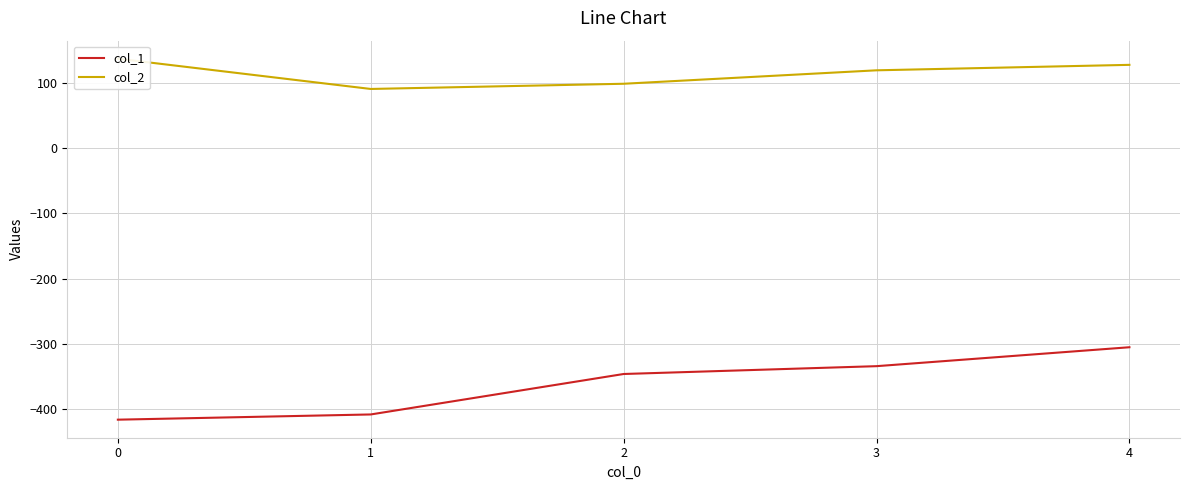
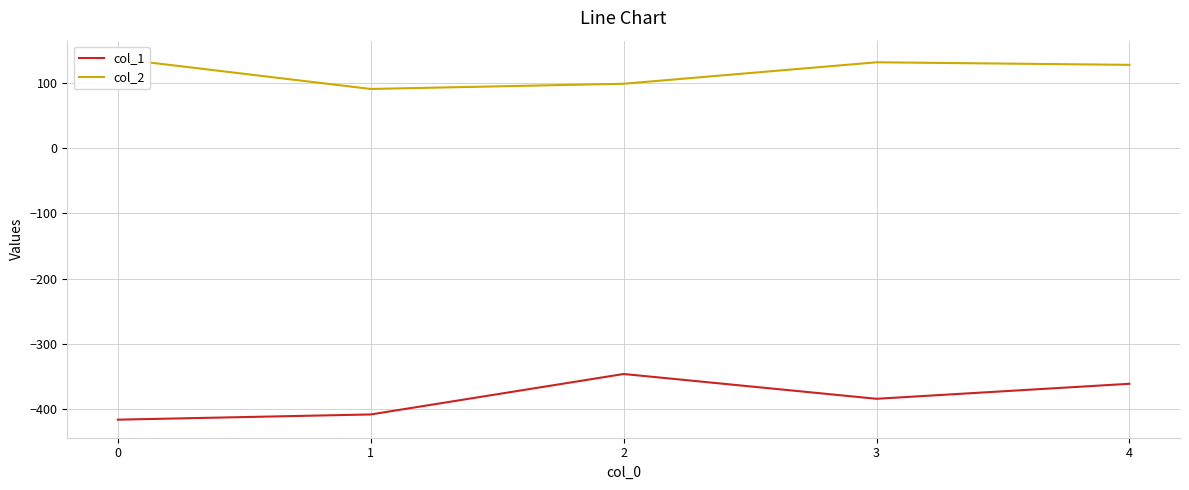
col_1, 3: -330 -> -380
col_2, 3: 120 -> 130
col_1, 4: -310 -> -360
